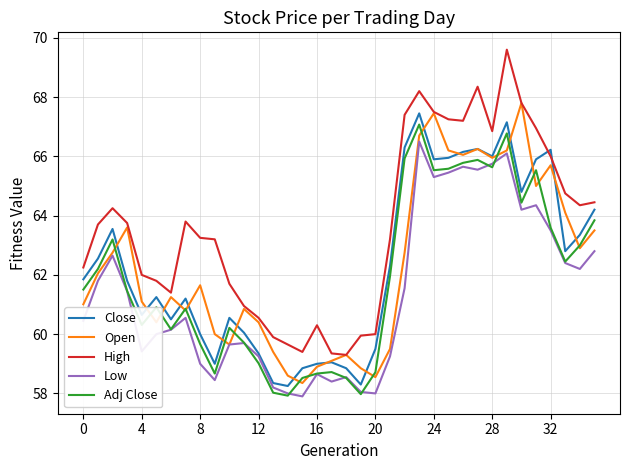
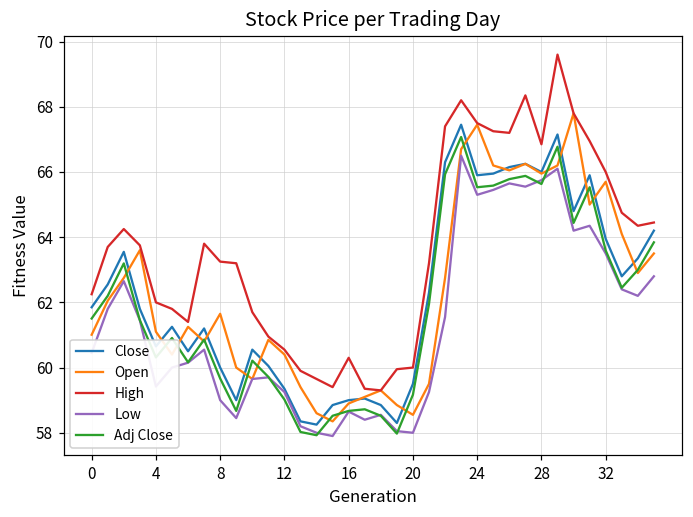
Adj Close, 20: 58.7 -> 59.2
Close, 32: 66.2 -> 64.0
